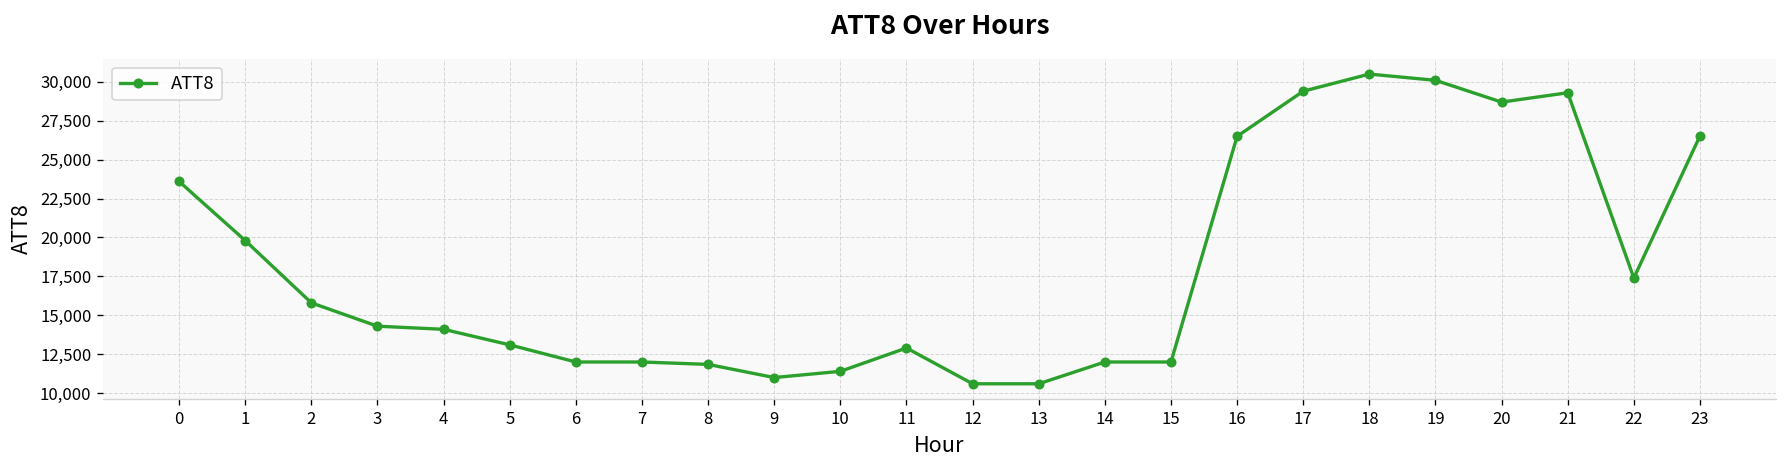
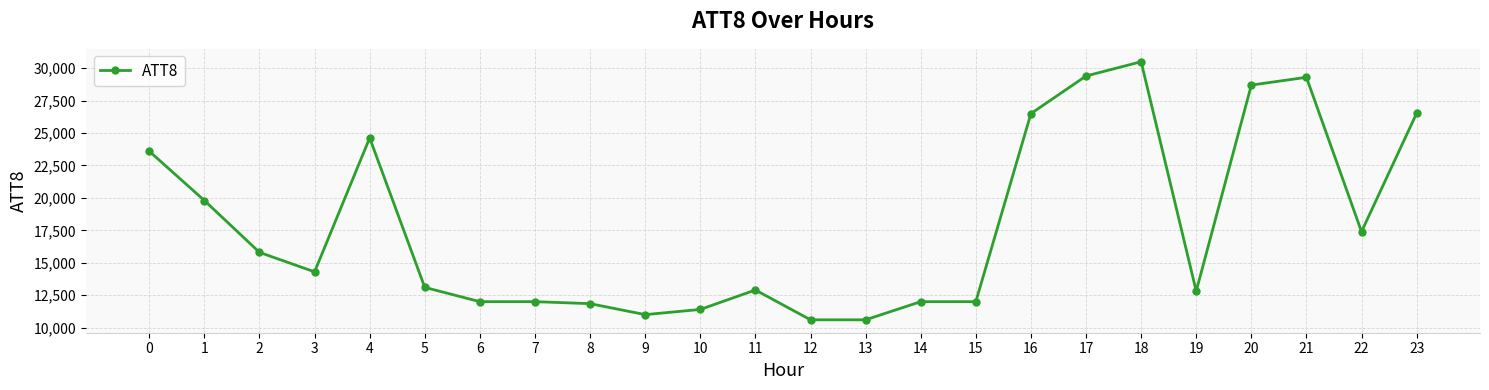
4: 14,100 -> 24,600
19: 30,100 -> 12,800
